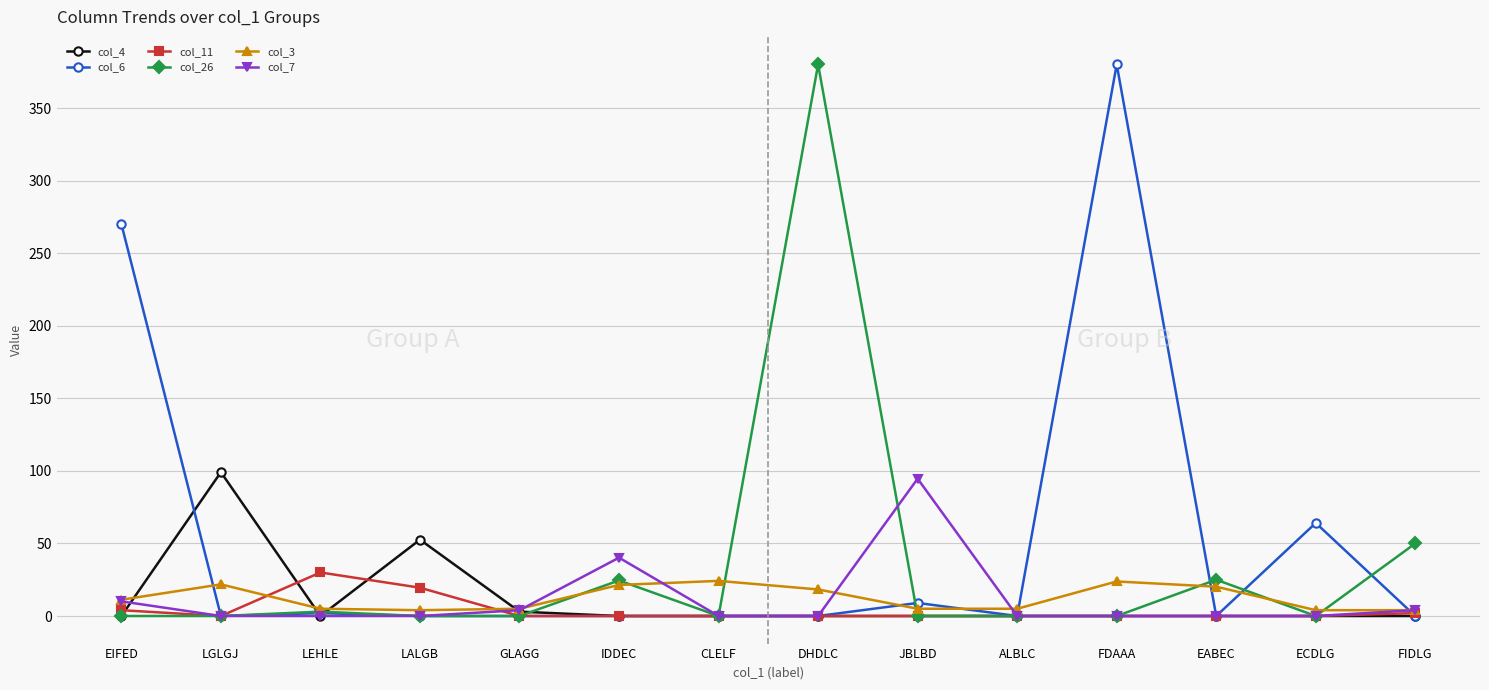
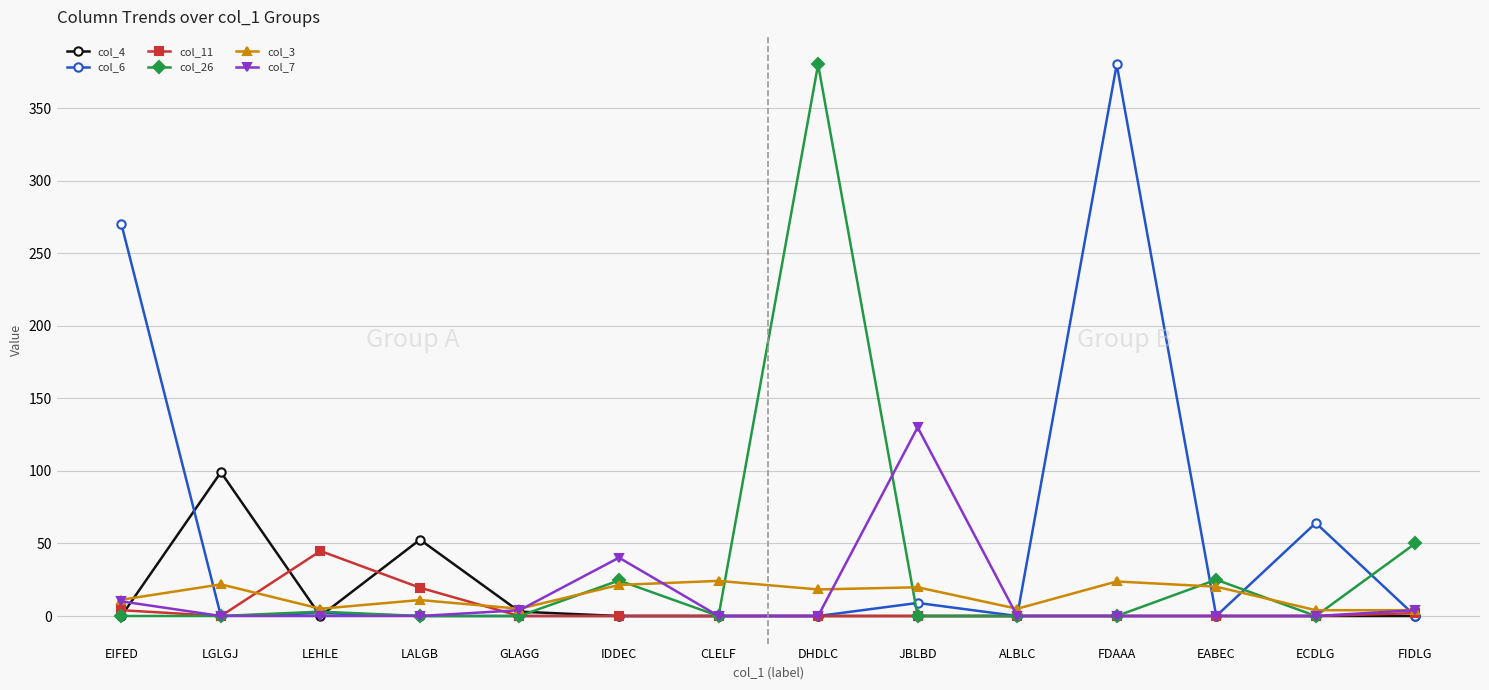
col_11, LEHLE: 30 -> 45
col_3, LALGB: 4 -> 11
col_3, JBLBD: 5 -> 20
col_7, JBLBD: 95 -> 130
